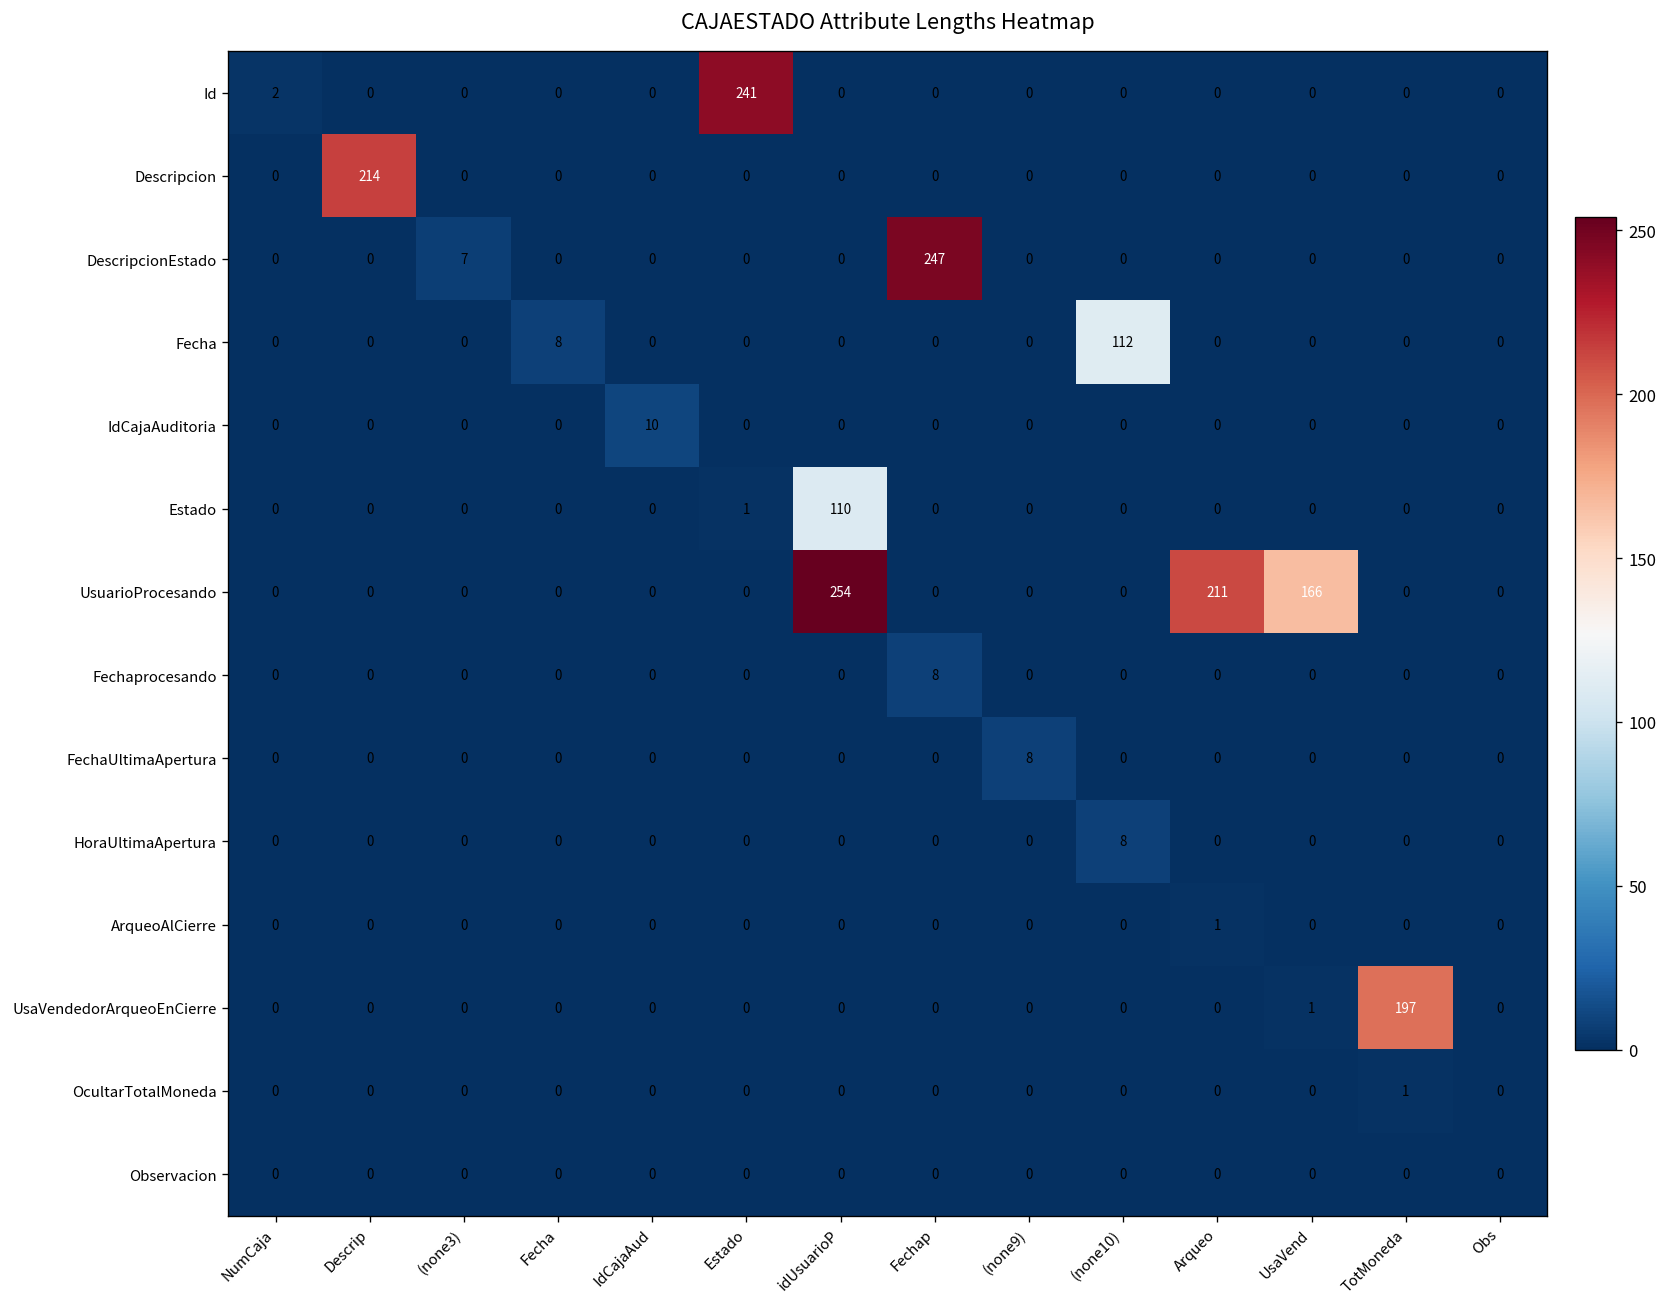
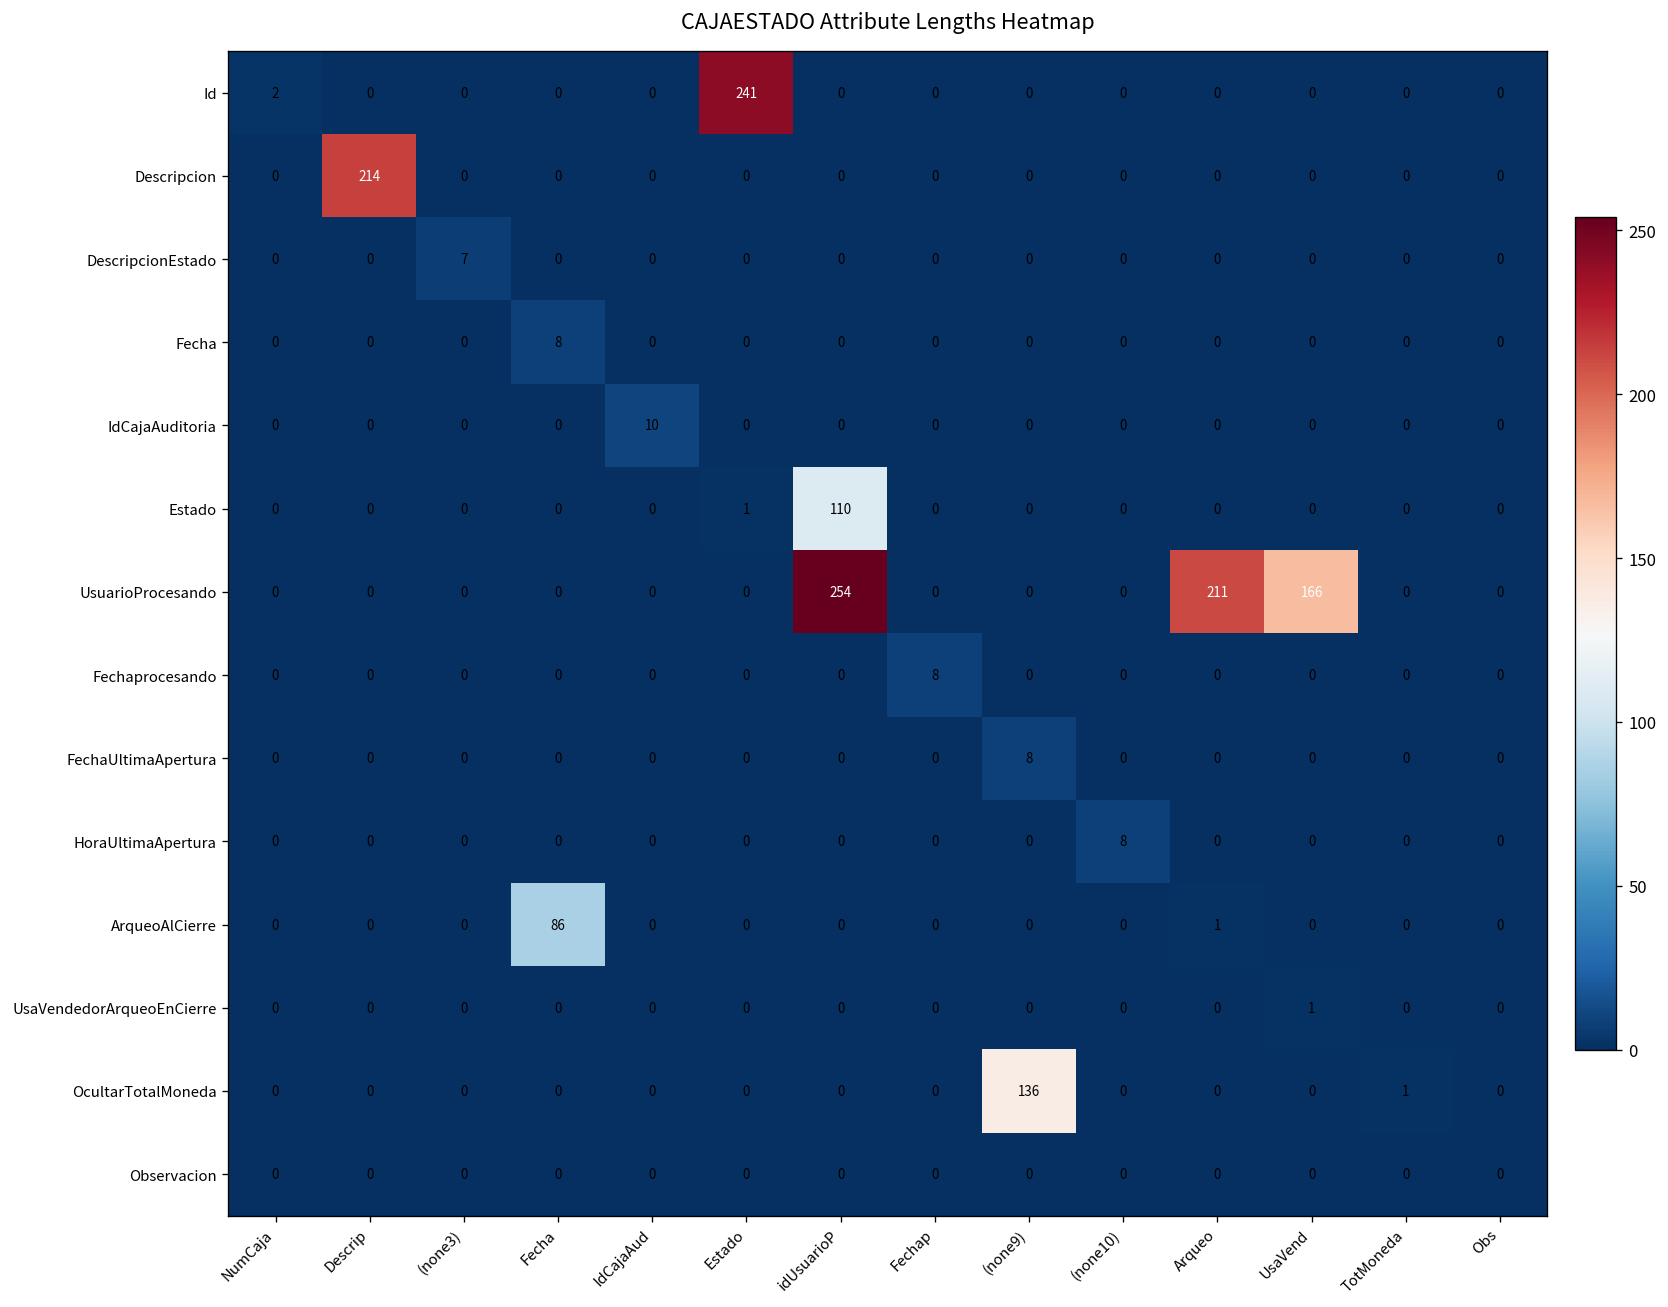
DescripcionEstado, Fechap: 247 -> 0
Fecha, (none10): 112 -> 0
ArqueoAlCierre, Fecha: 0 -> 86
UsaVendedorArqueoEnCierre, TotMoneda: 197 -> 0
OcultarTotalMoneda, (none9): 0 -> 136
